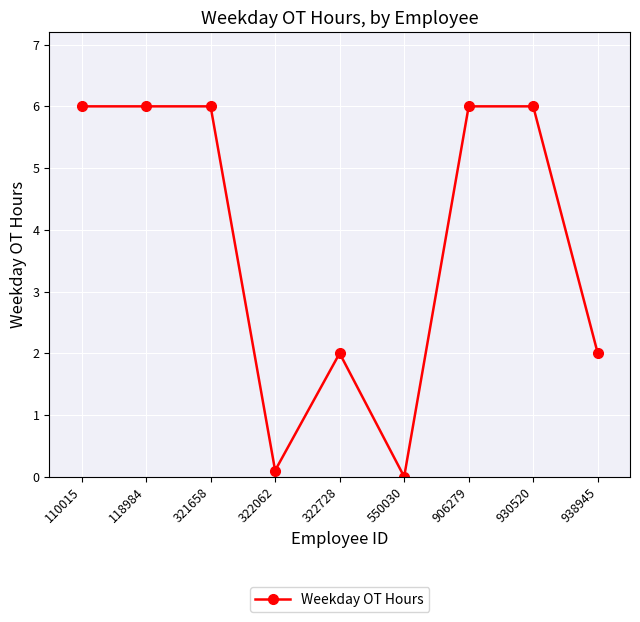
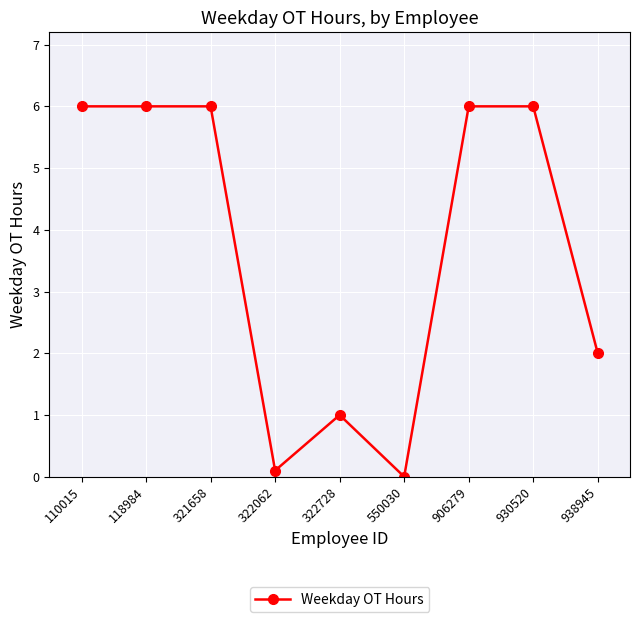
322728: 2 -> 1
